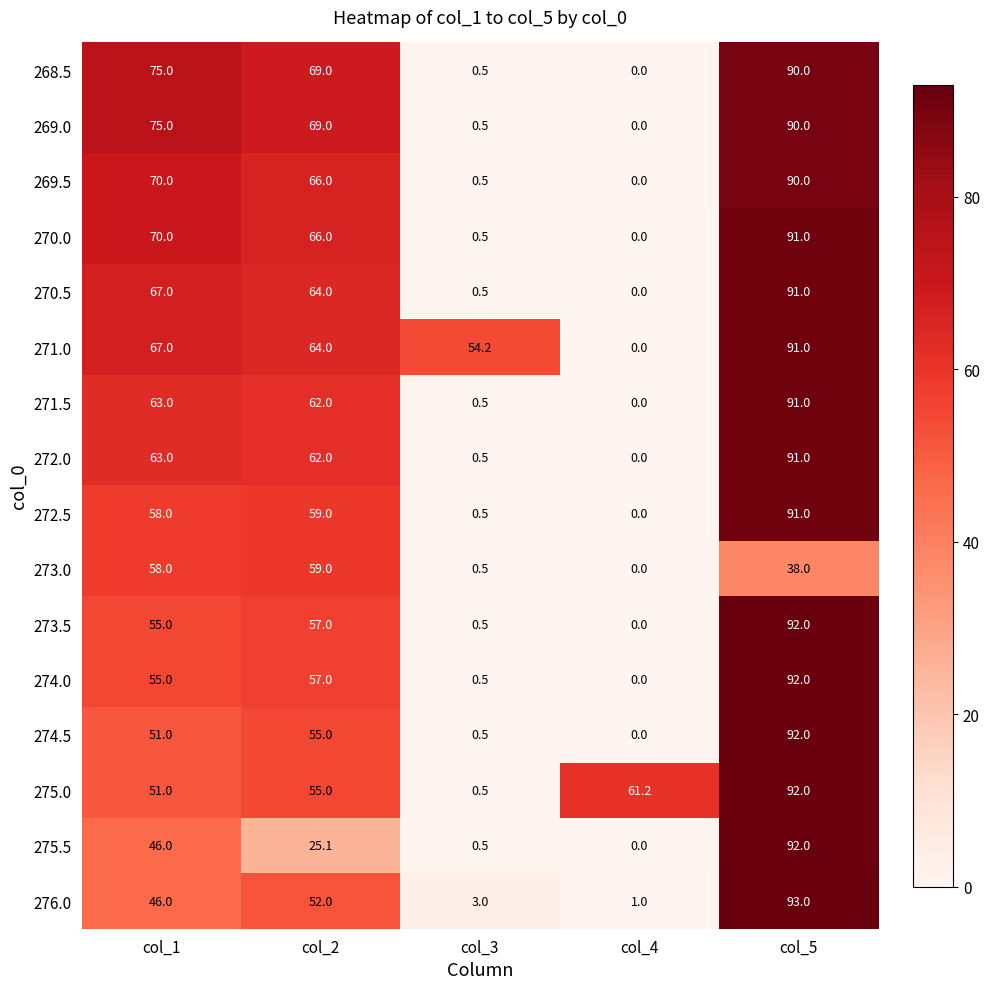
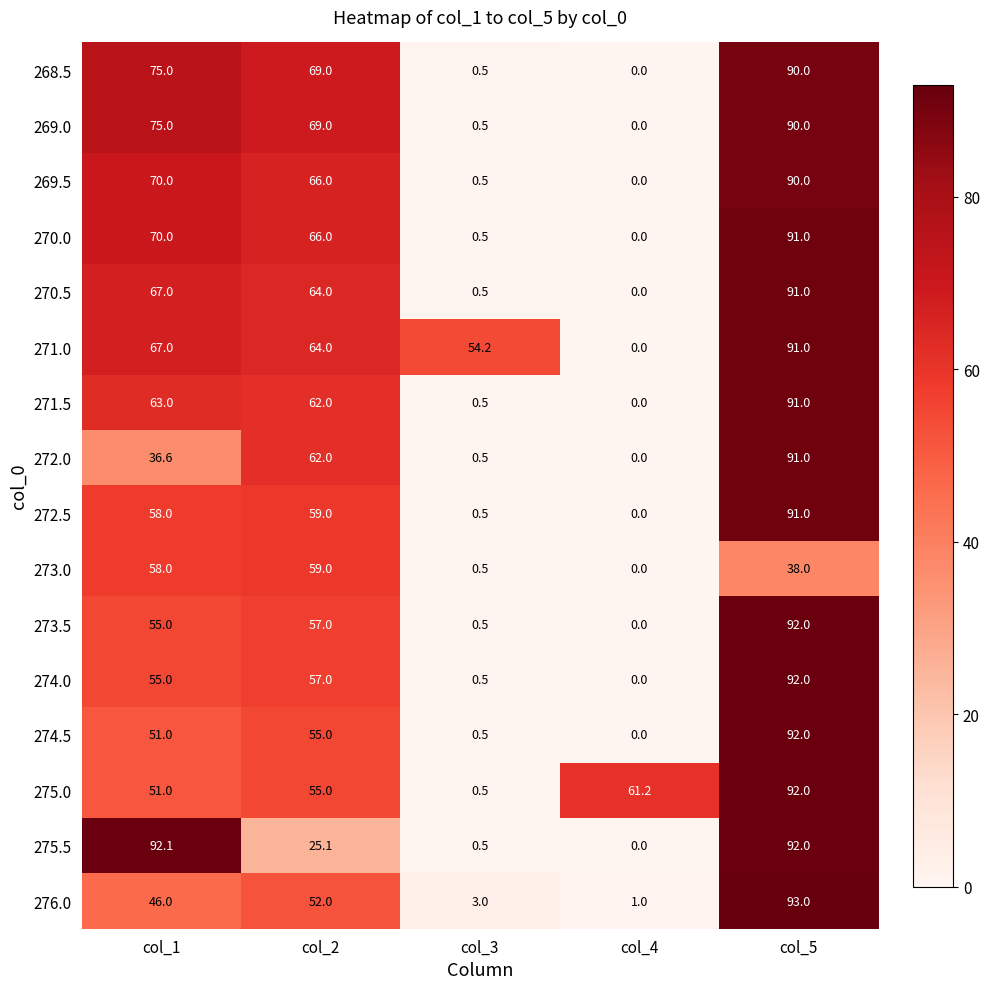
272.0, col_1: 63.0 -> 36.6
275.5, col_1: 46.0 -> 92.1
